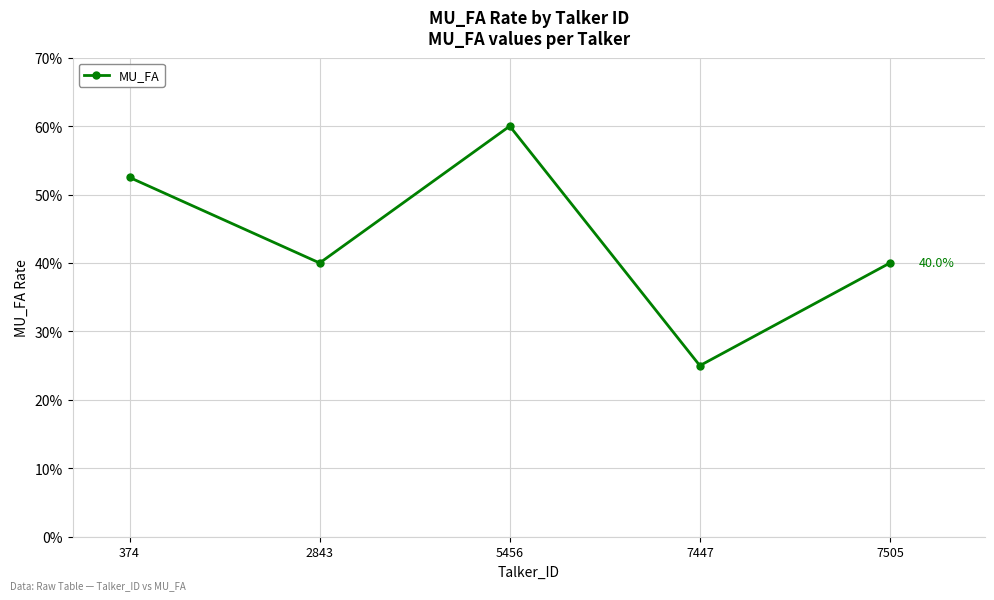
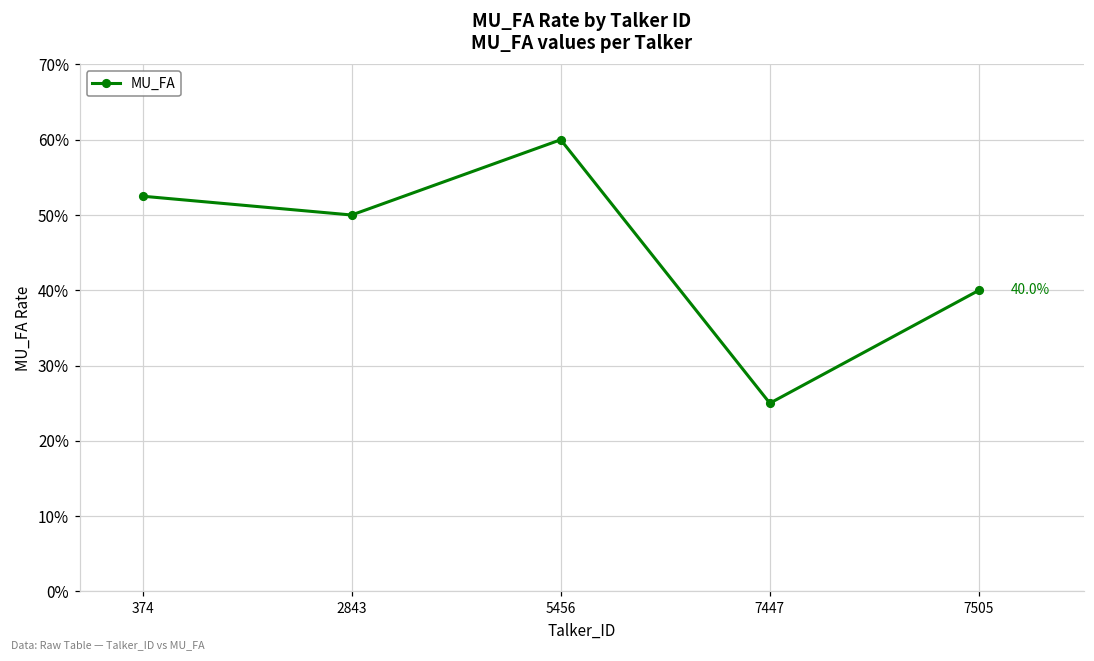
2843: 40% -> 50%
